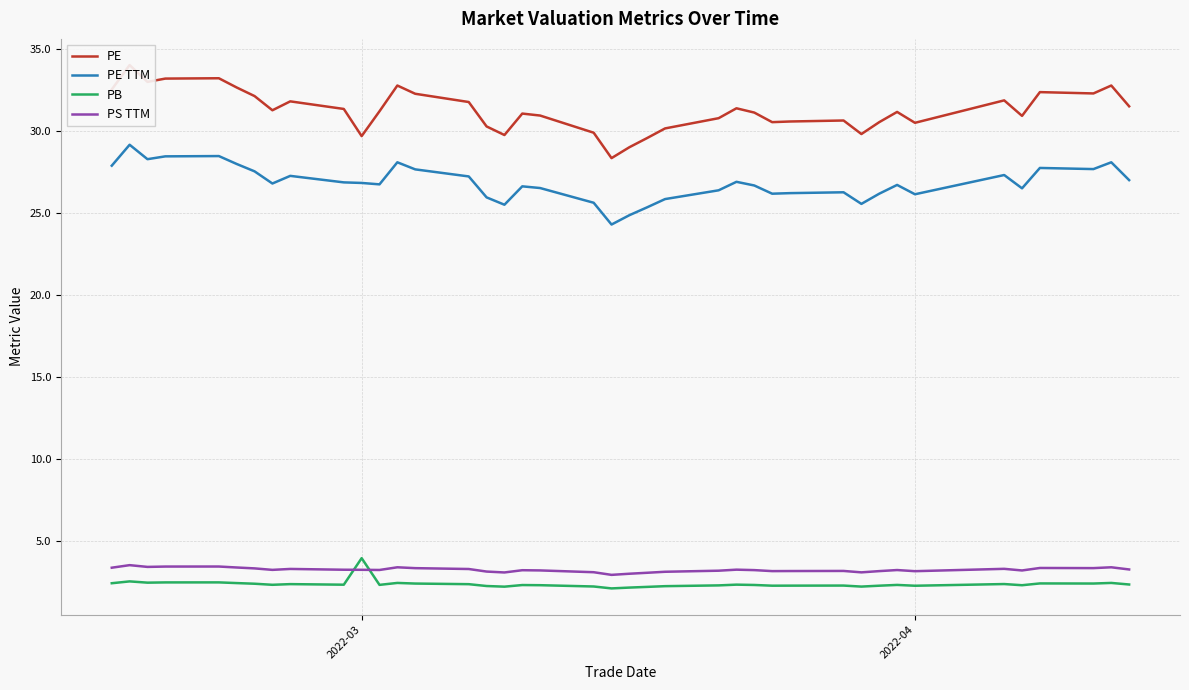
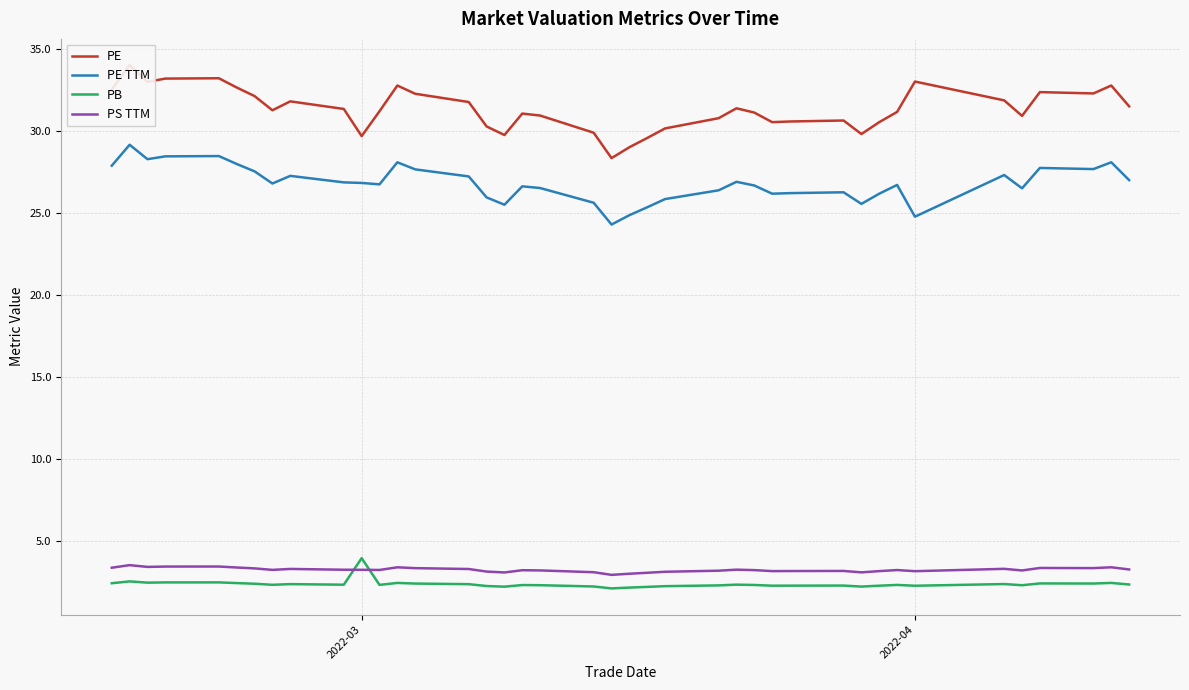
PE, 2022-04: 30.5 -> 33.0
PE TTM, 2022-04: 26.2 -> 24.8
